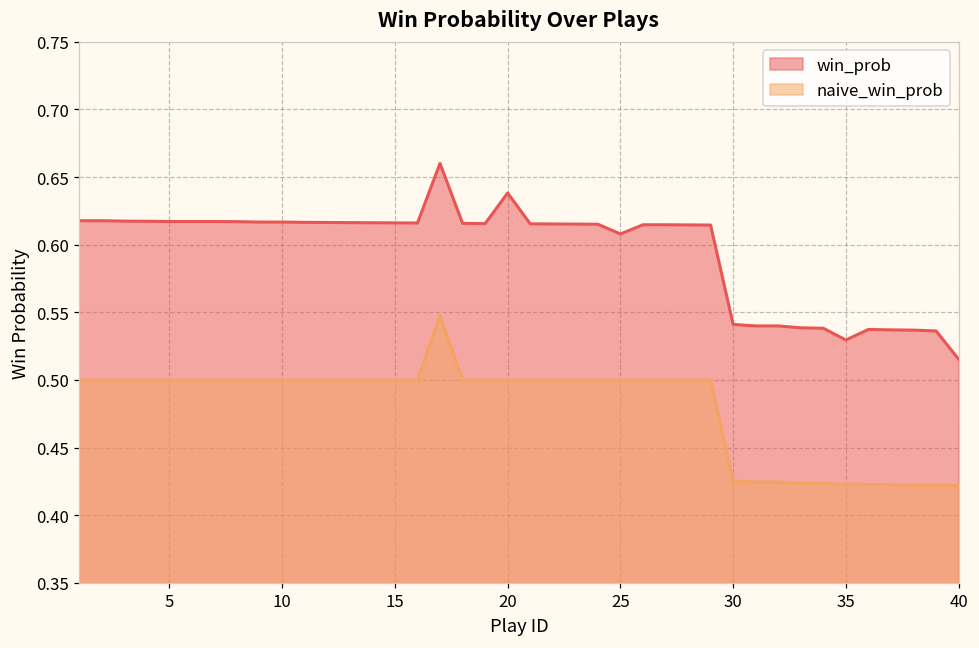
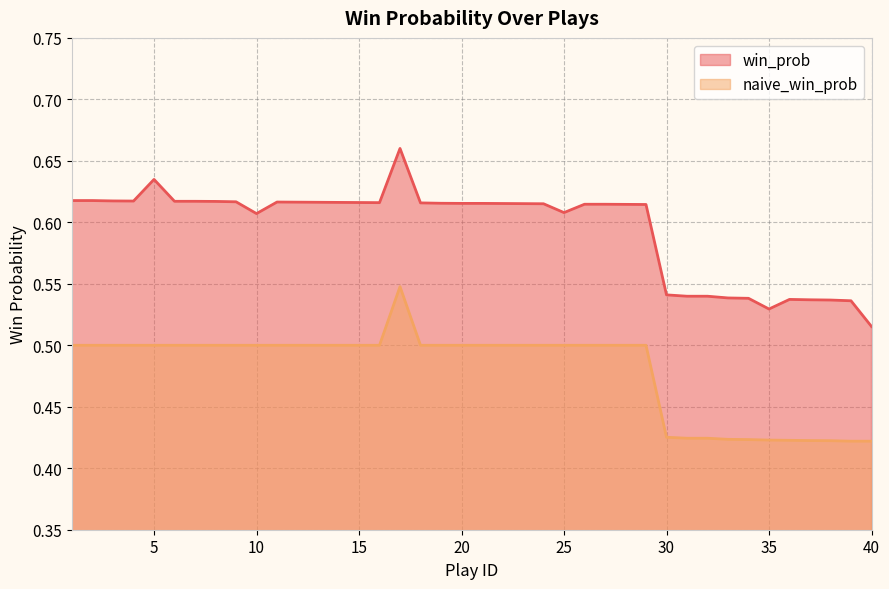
win_prob, 5: 0.617 -> 0.635
win_prob, 10: 0.617 -> 0.607
win_prob, 20: 0.638 -> 0.615
